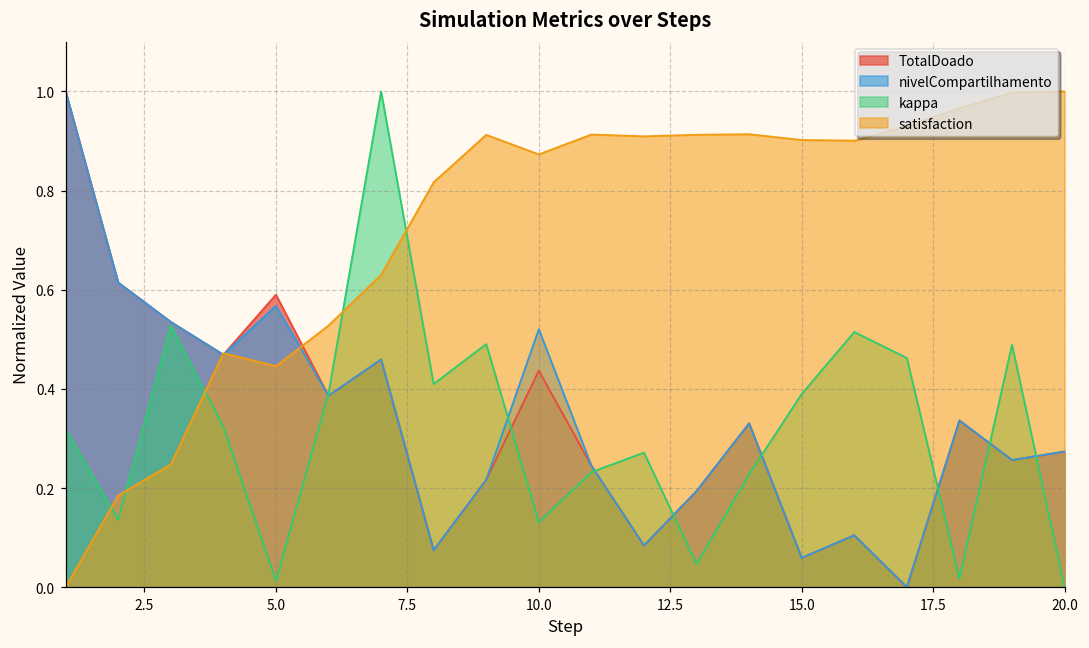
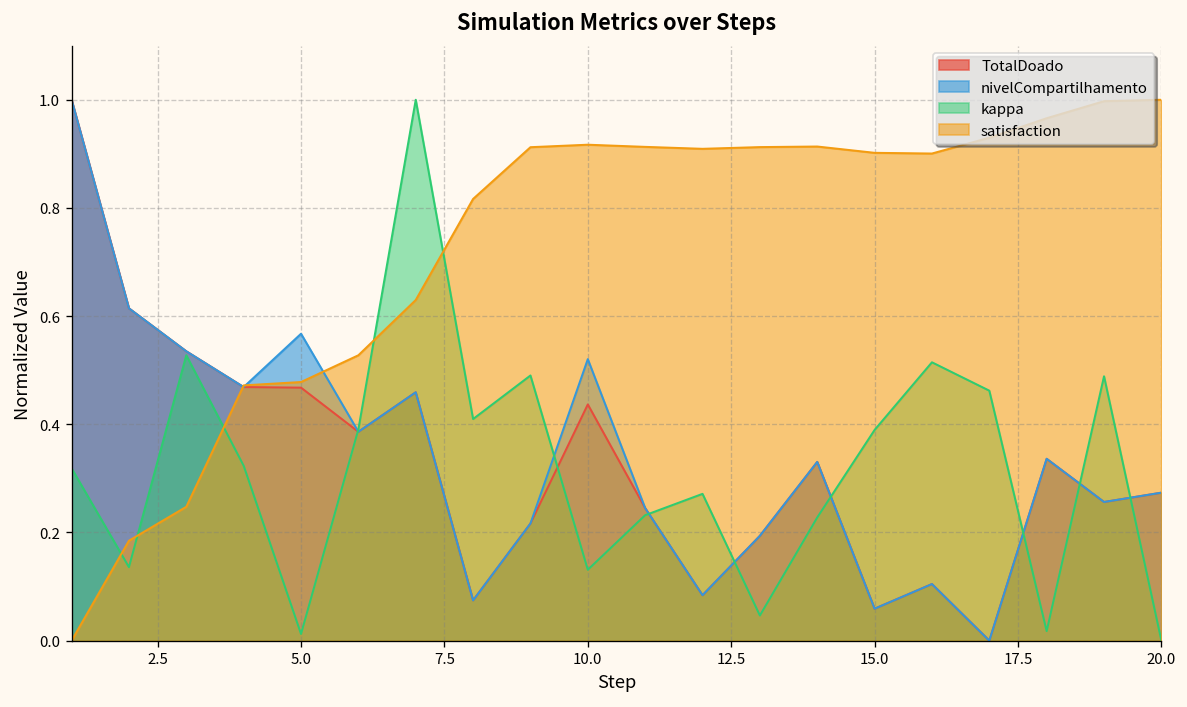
TotalDoado, 5.0: 0.59 -> 0.47
satisfaction, 5.0: 0.45 -> 0.48
satisfaction, 10.0: 0.87 -> 0.92
